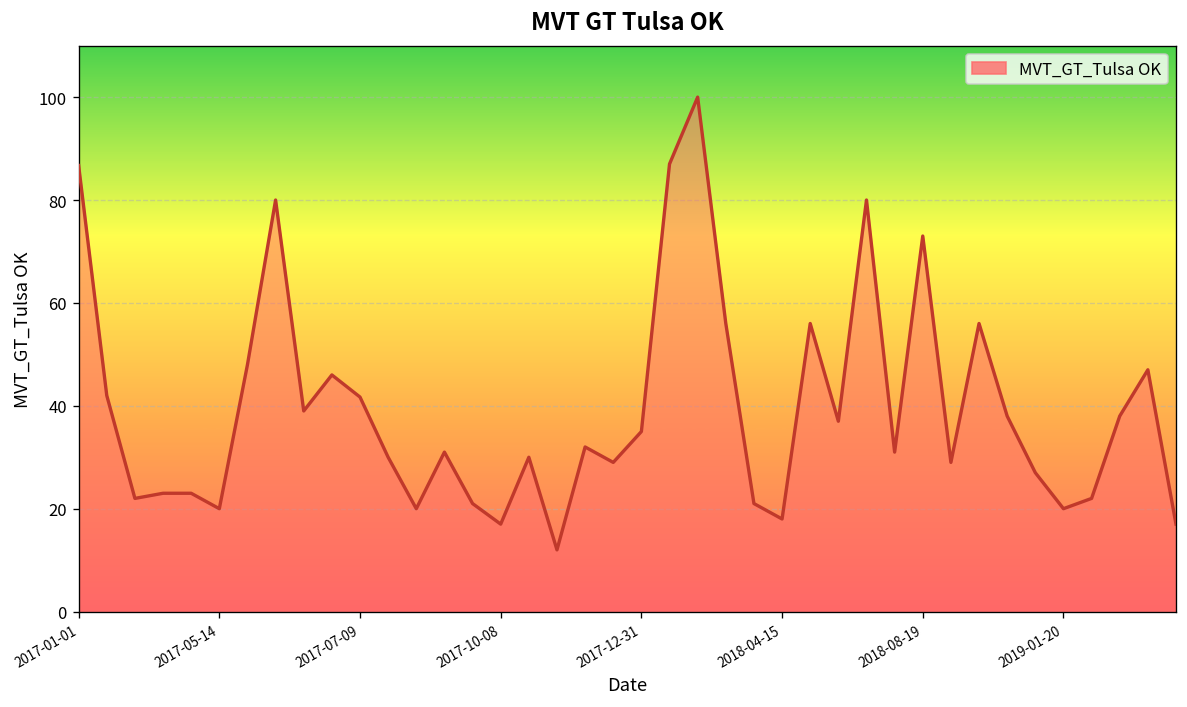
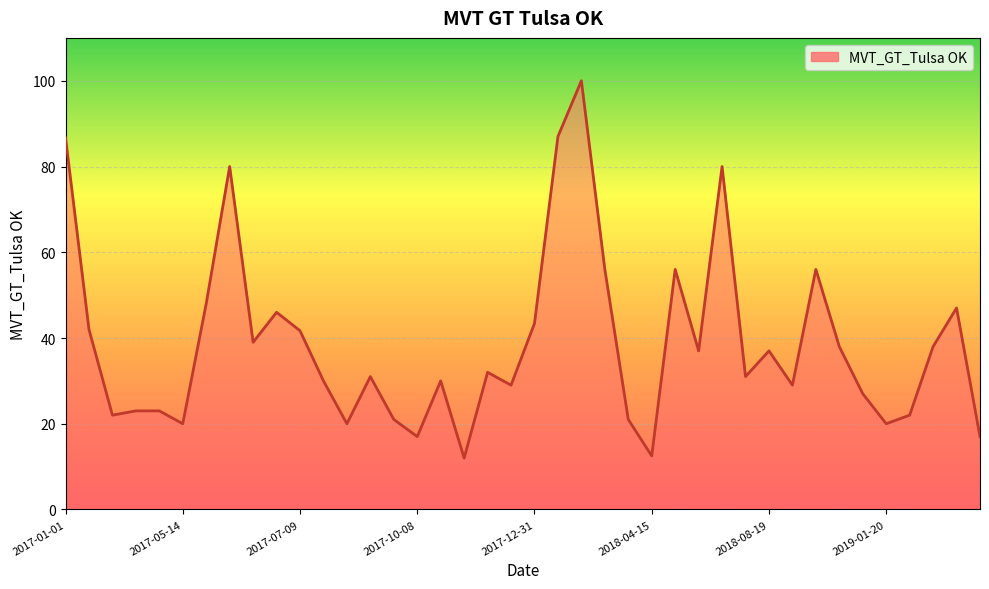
2017-12-31: 35 -> 43
2018-04-15: 18 -> 13
2018-08-19: 73 -> 37
